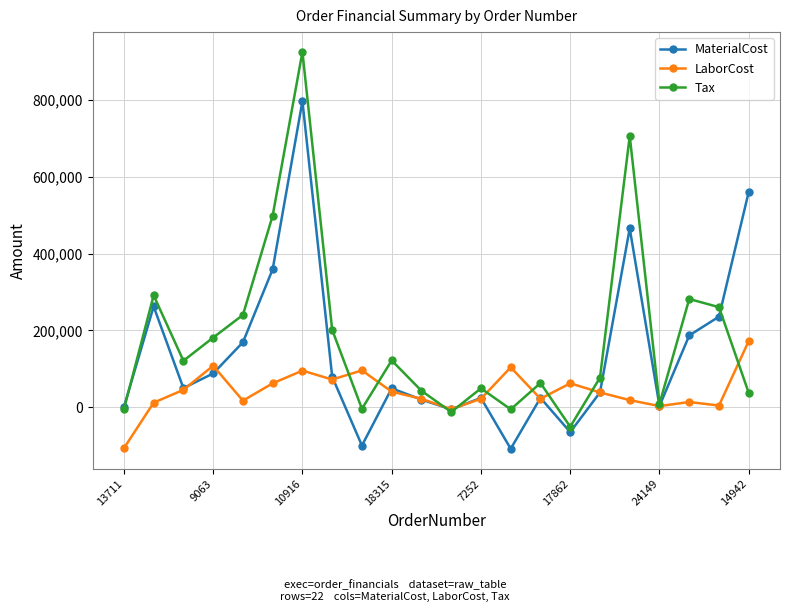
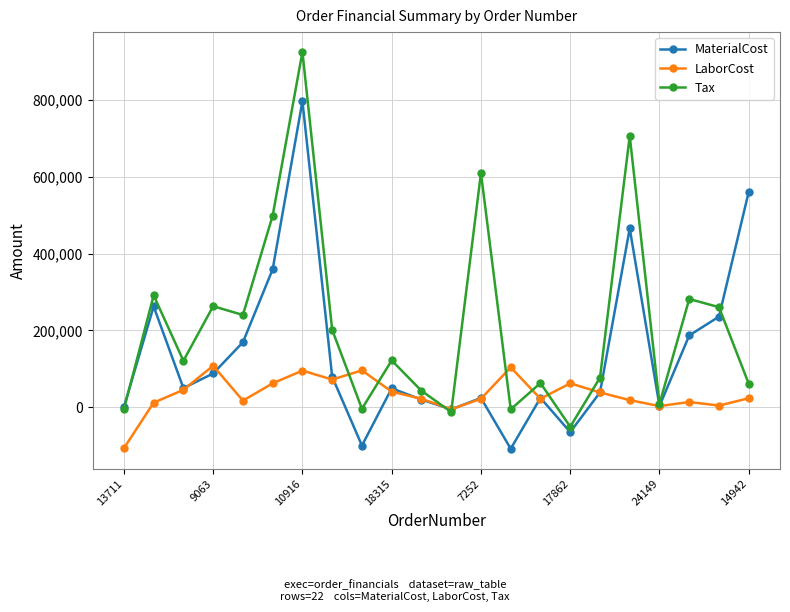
Tax, 9063: 180,000 -> 260,000
Tax, 7252: 50,000 -> 610,000
LaborCost, 14942: 170,000 -> 20,000
Tax, 14942: 40,000 -> 60,000
